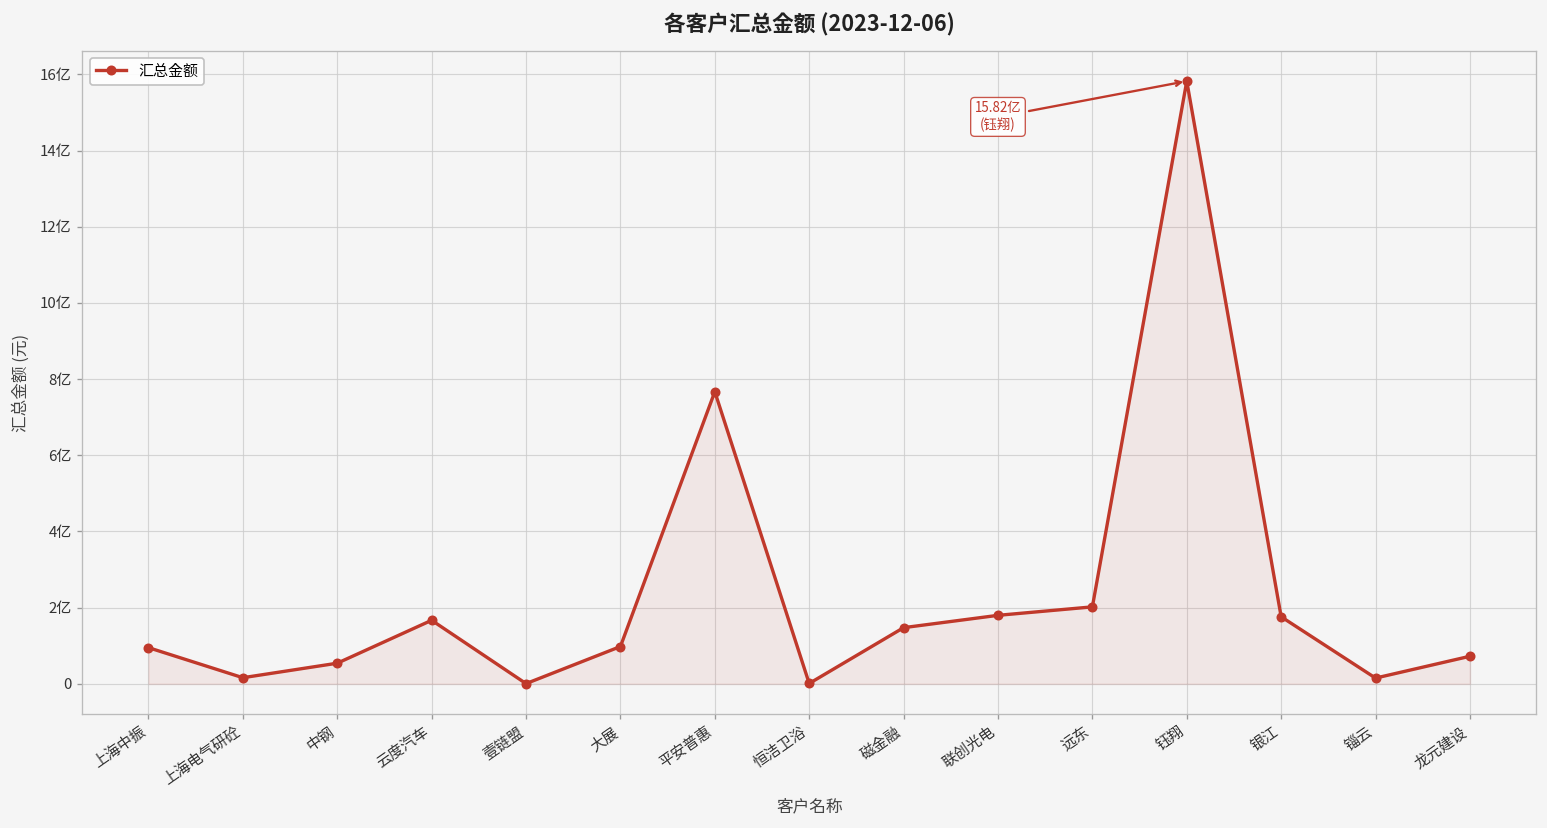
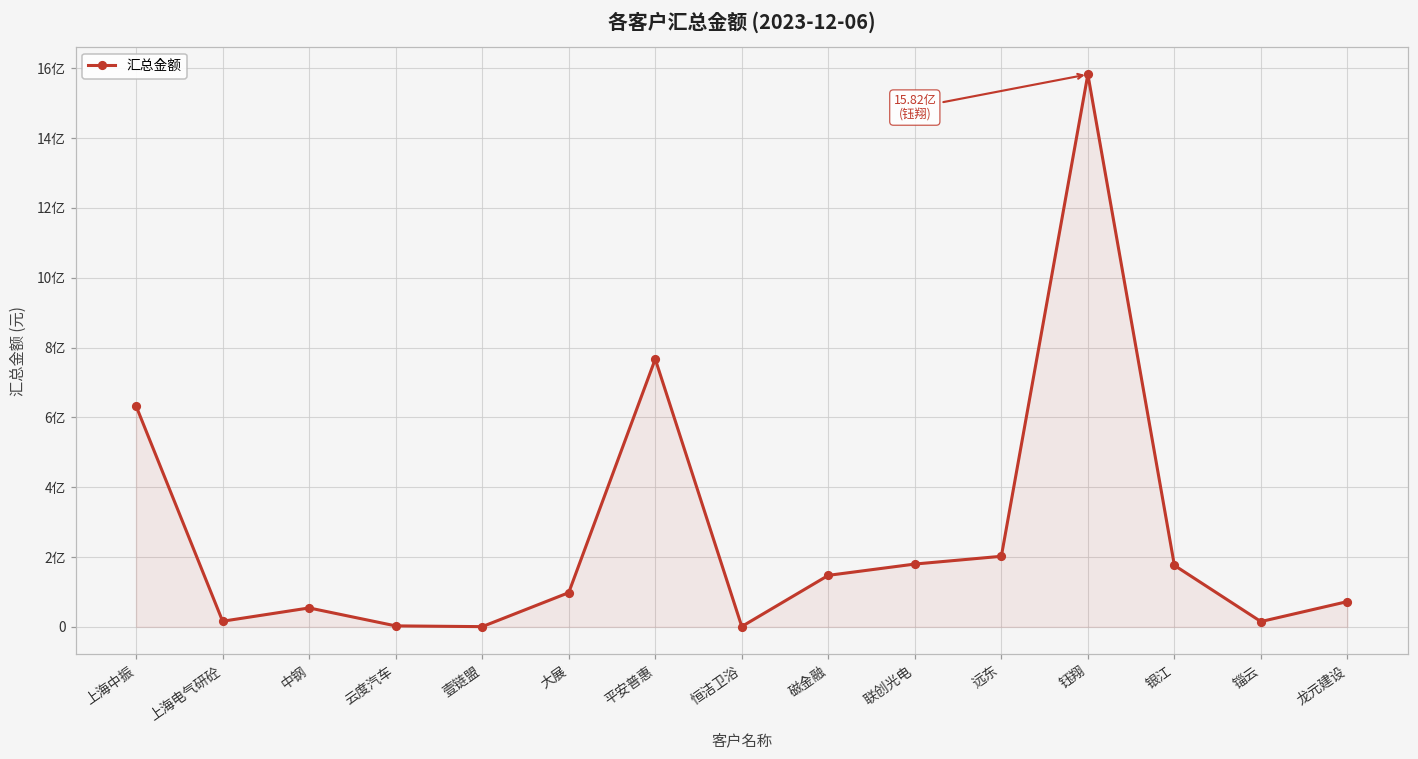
上海中振: 1.0亿 -> 6.3亿
云度汽车: 1.7亿 -> 0.0亿
